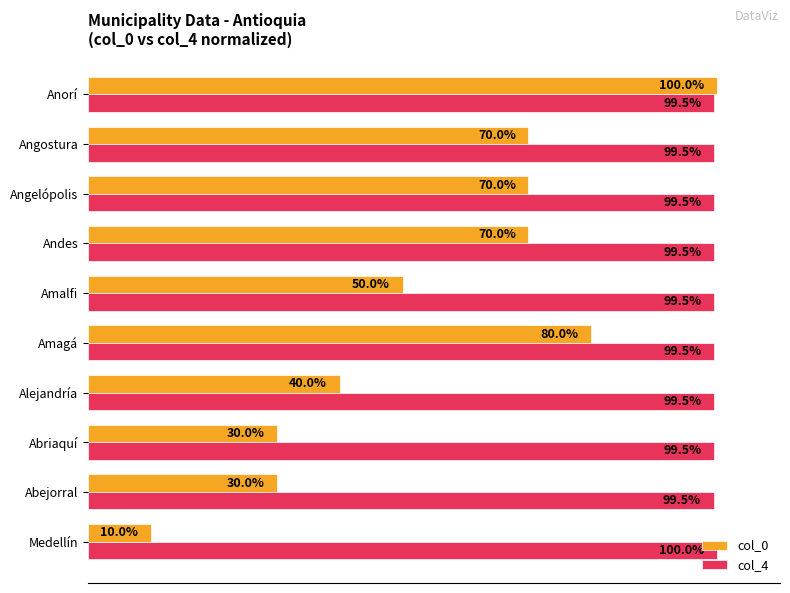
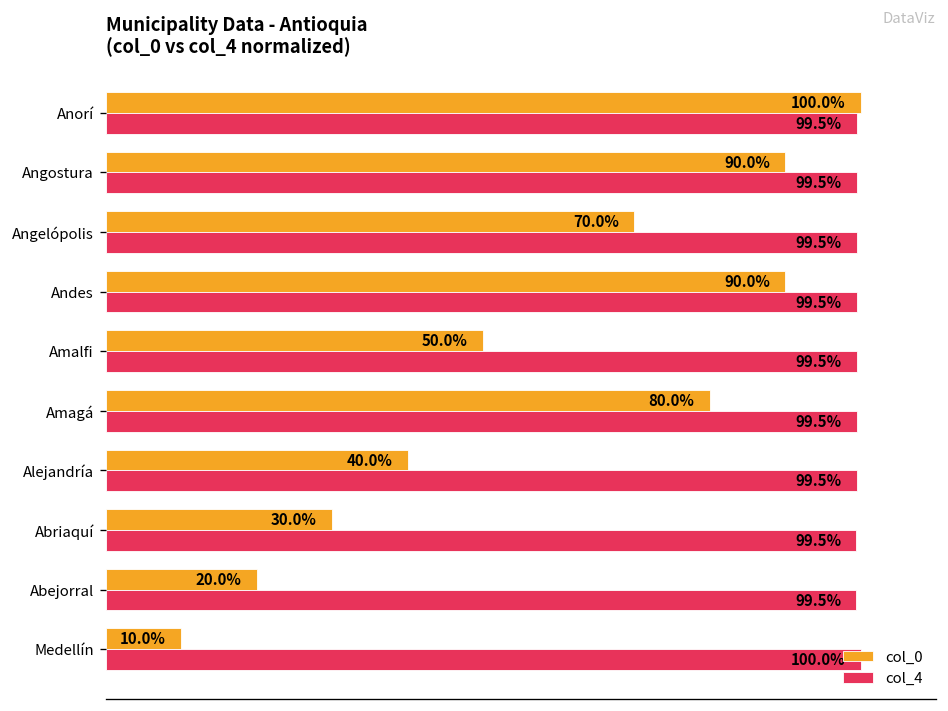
col_0, Angostura: 70.0% -> 90.0%
col_0, Andes: 70.0% -> 90.0%
col_0, Abejorral: 30.0% -> 20.0%
